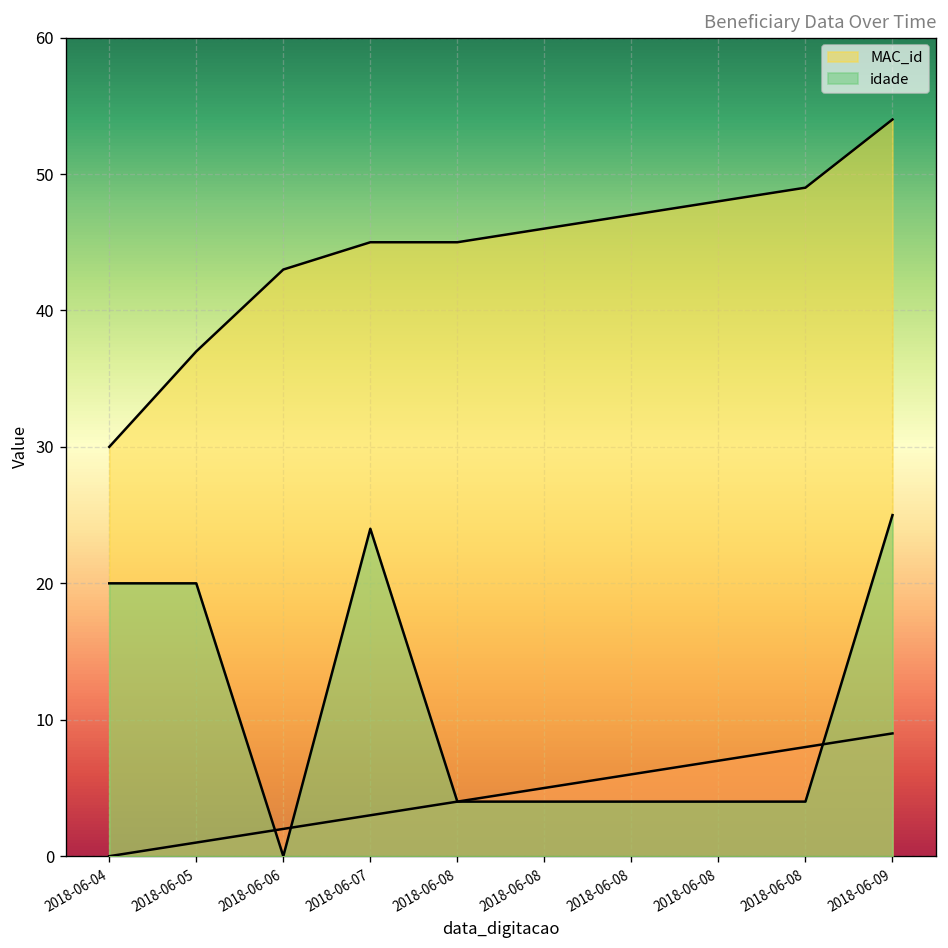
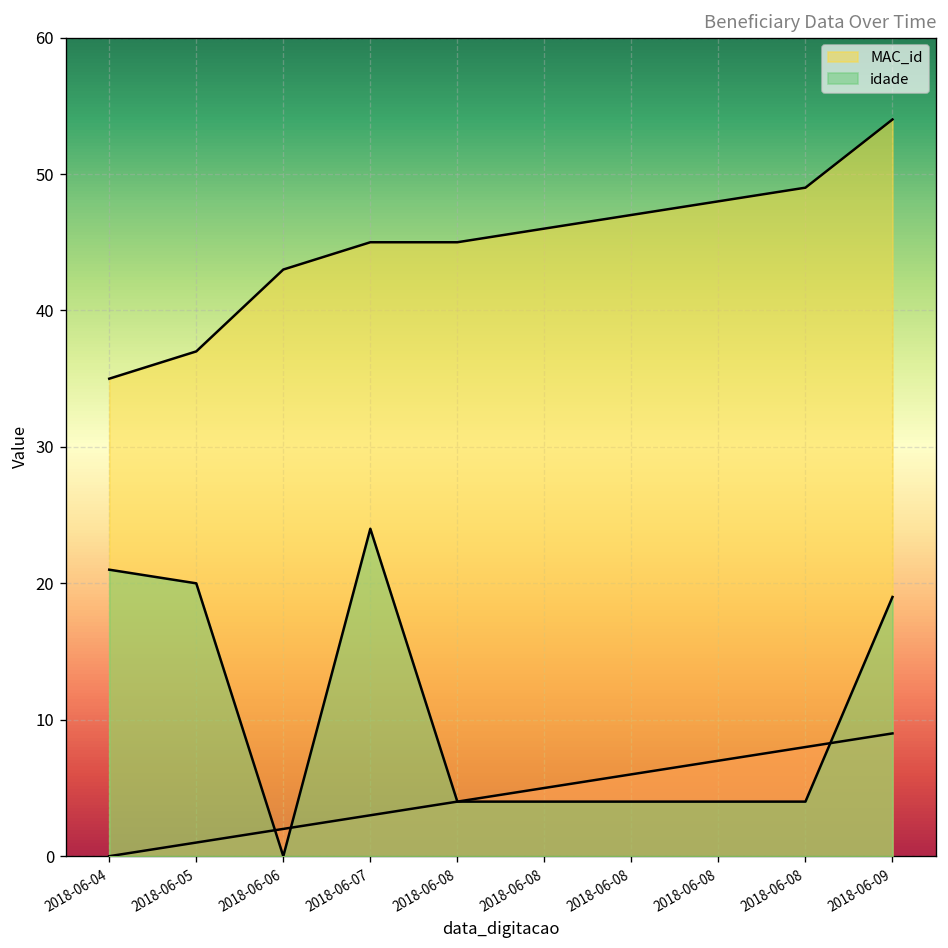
MAC_id, 2018-06-04: 30 -> 35
idade, 2018-06-04: 20 -> 21
idade, 2018-06-09: 25 -> 19
